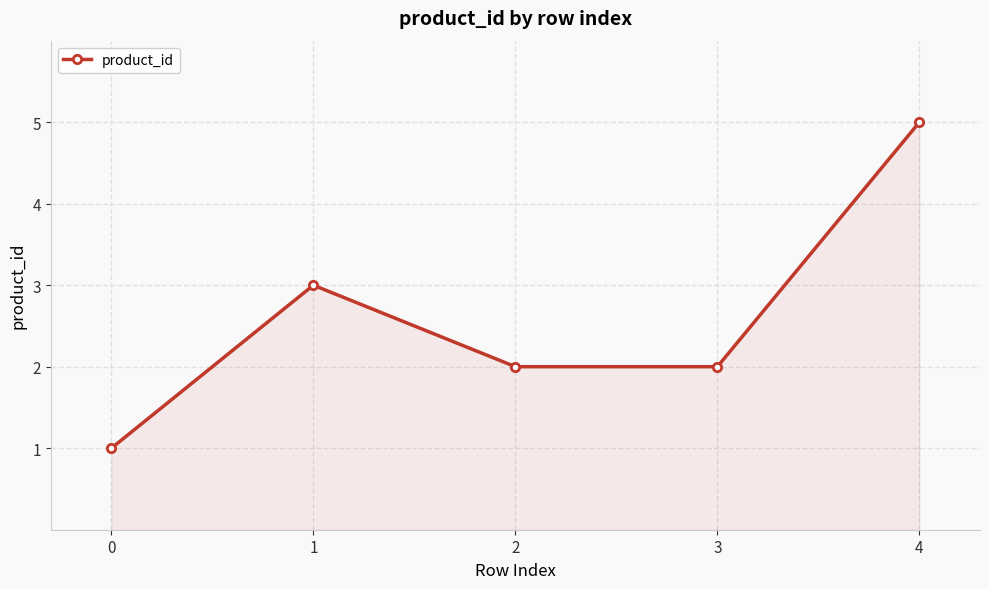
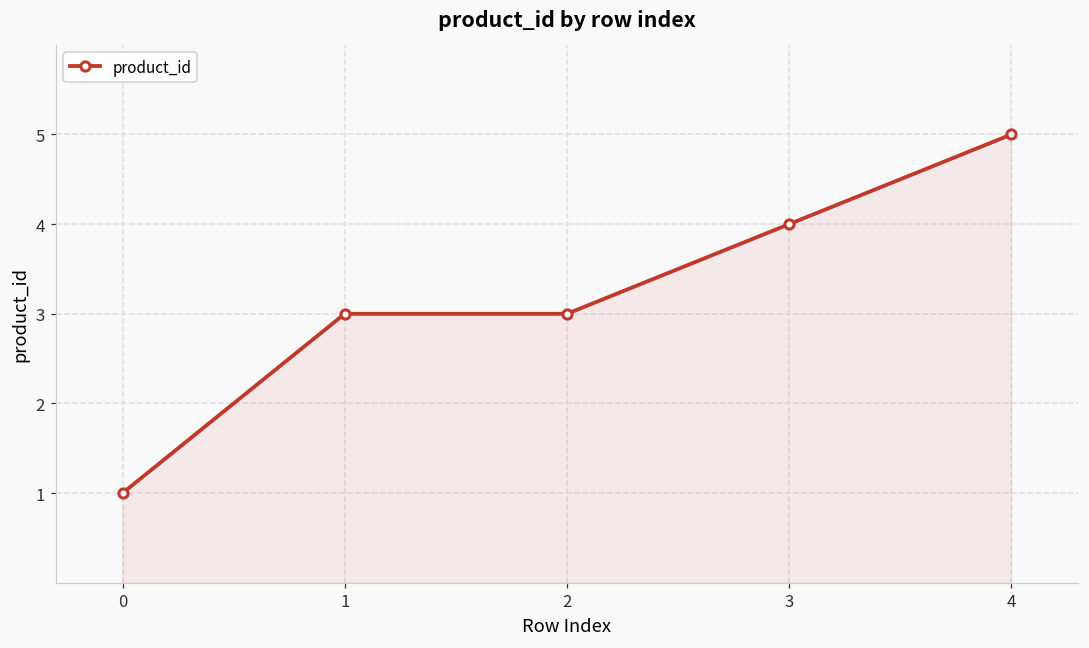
2: 2 -> 3
3: 2 -> 4
